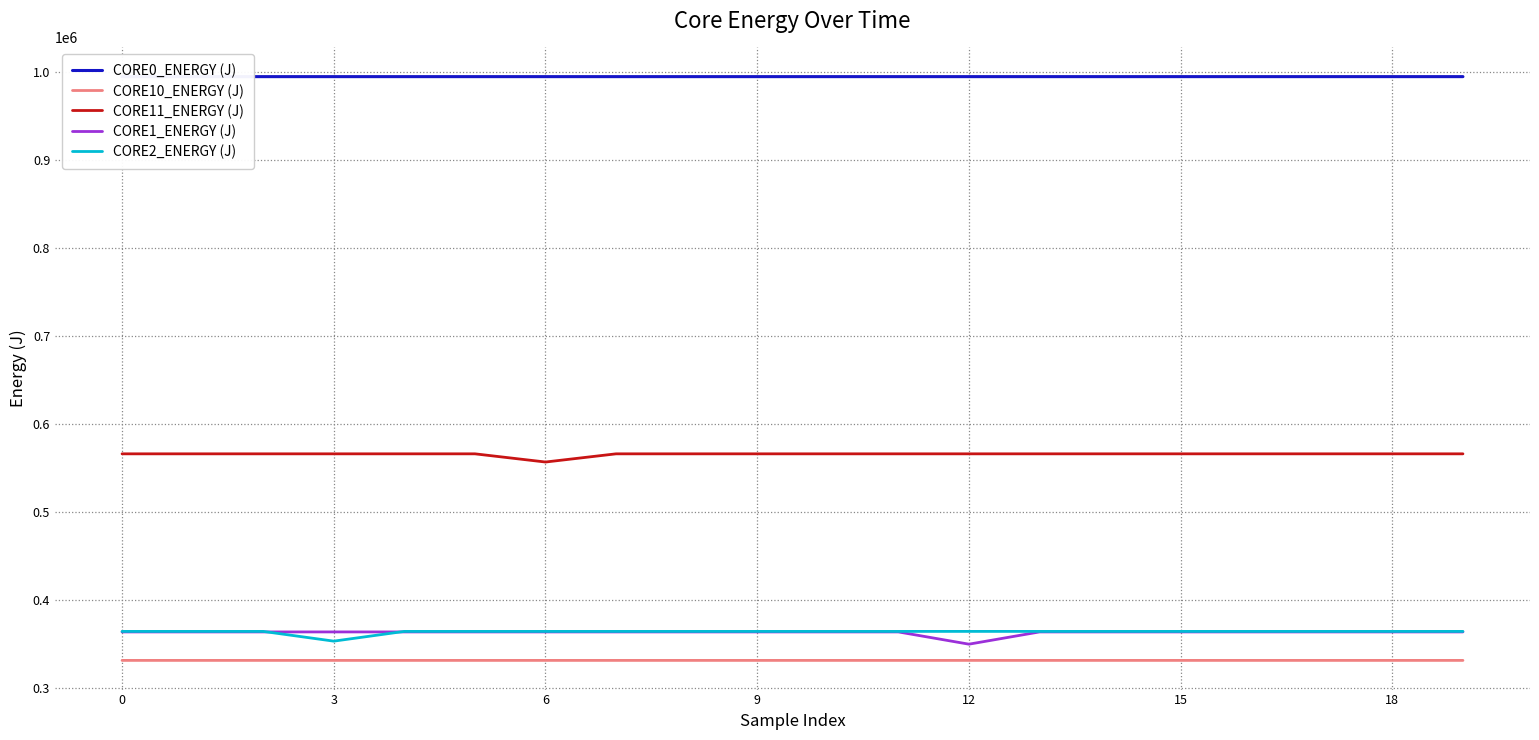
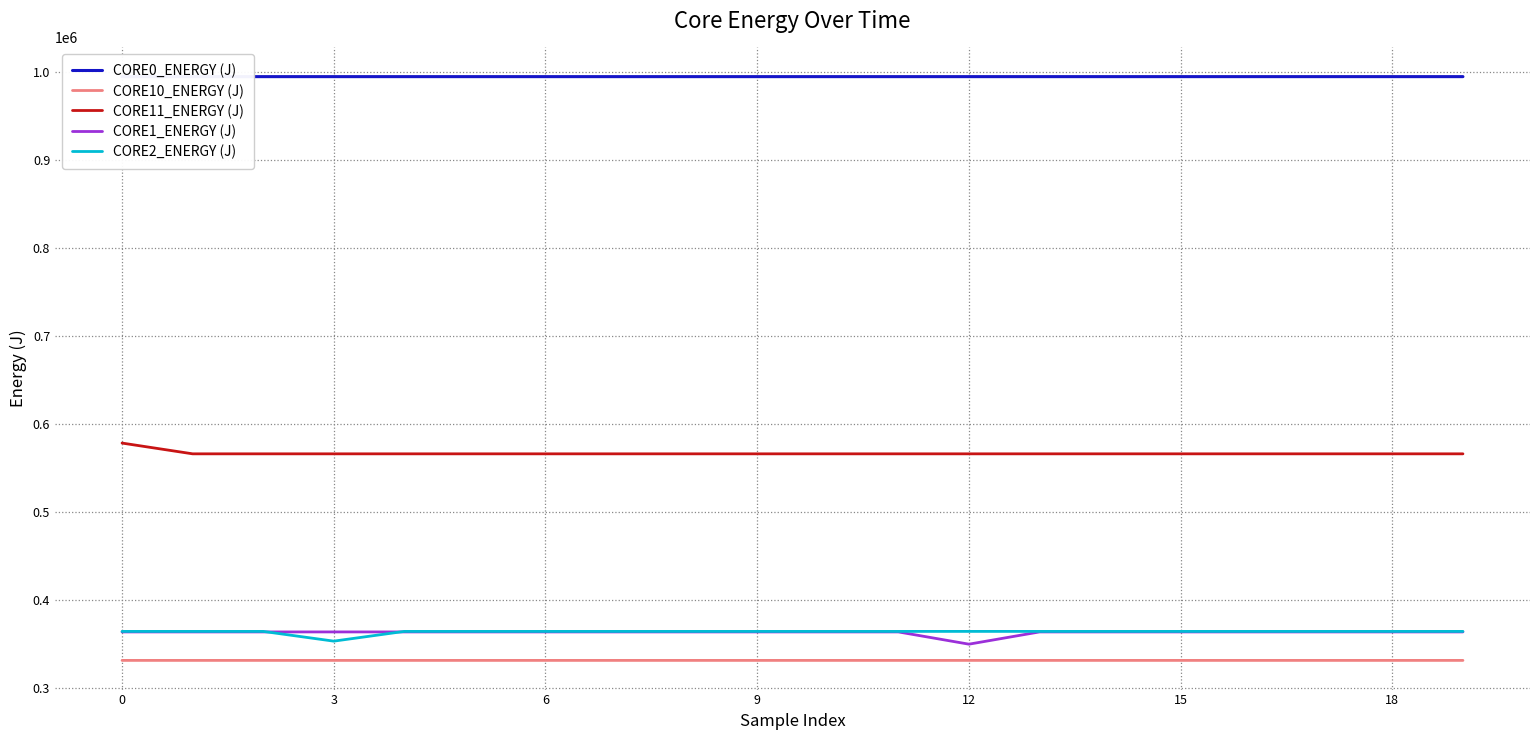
CORE11_ENERGY (J), 0: 570000 -> 580000
CORE11_ENERGY (J), 6: 560000 -> 570000
